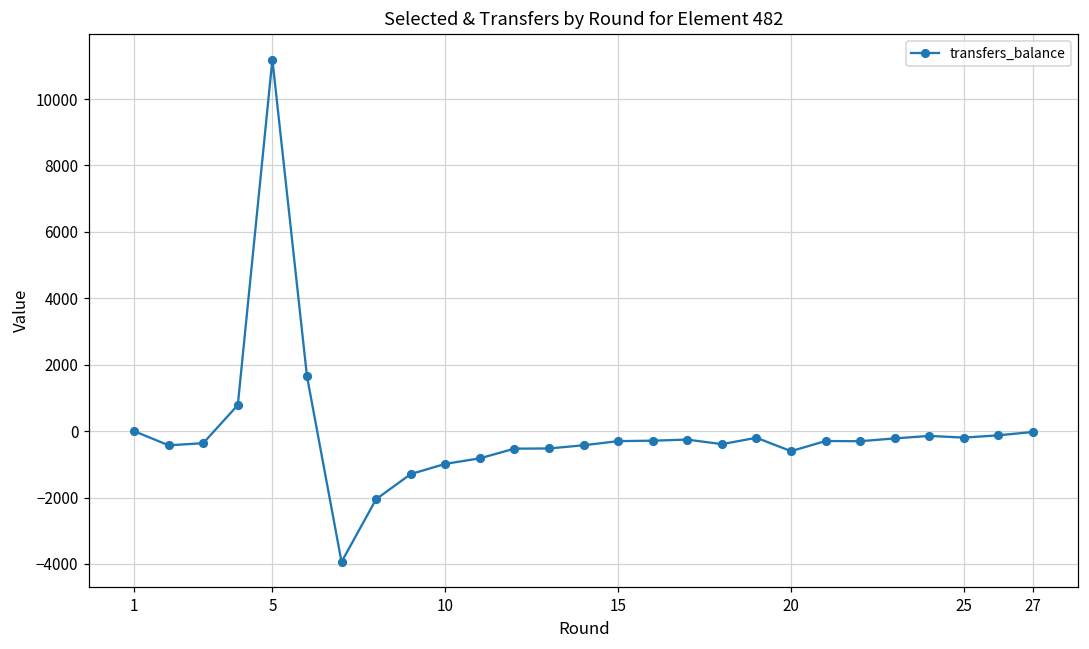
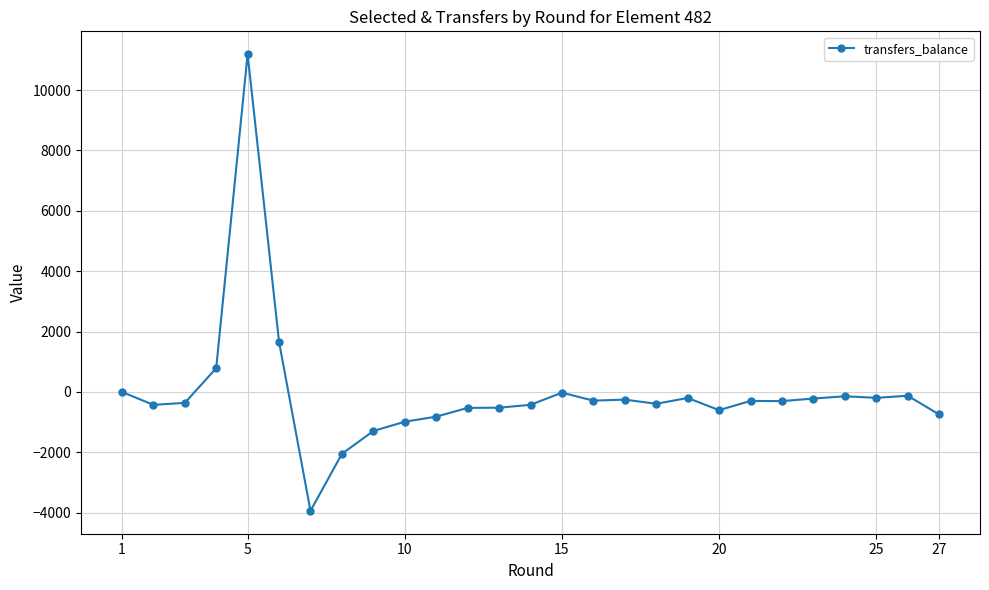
15: -300 -> 0
27: 0 -> -700
